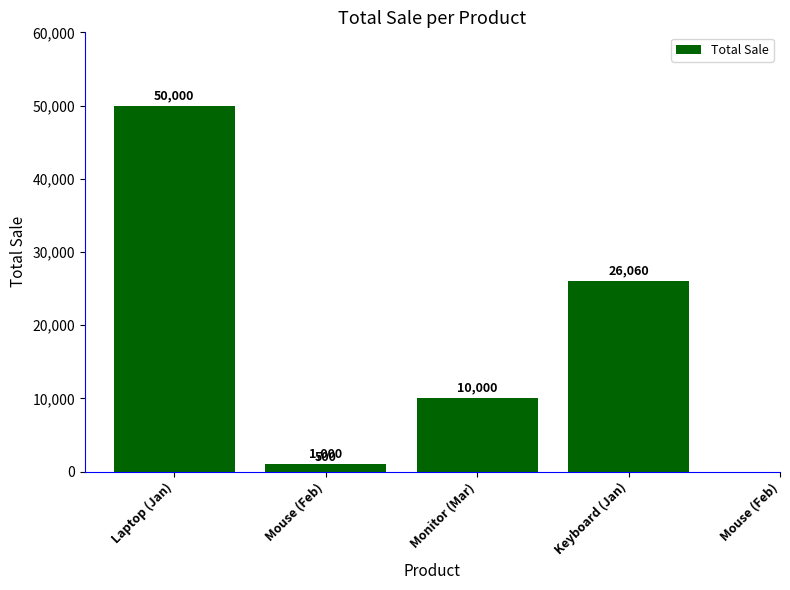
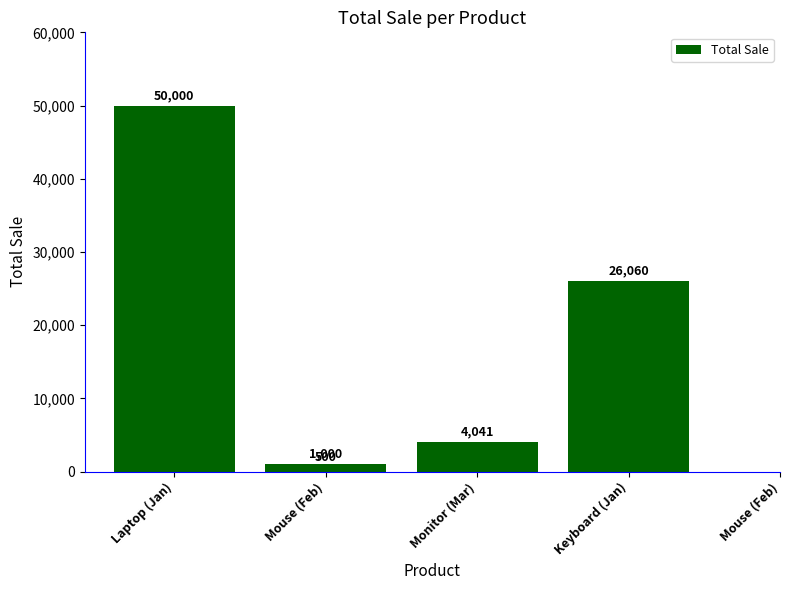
Monitor (Mar): 10,000 -> 4,041
